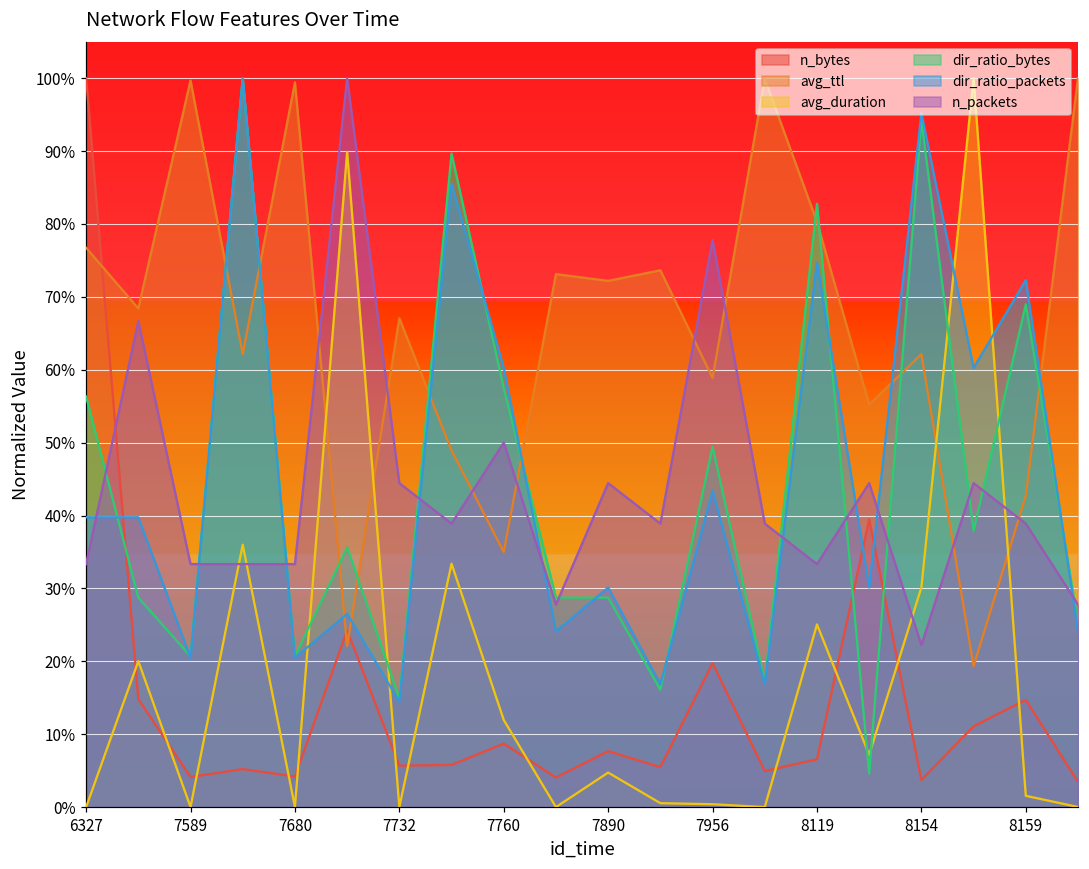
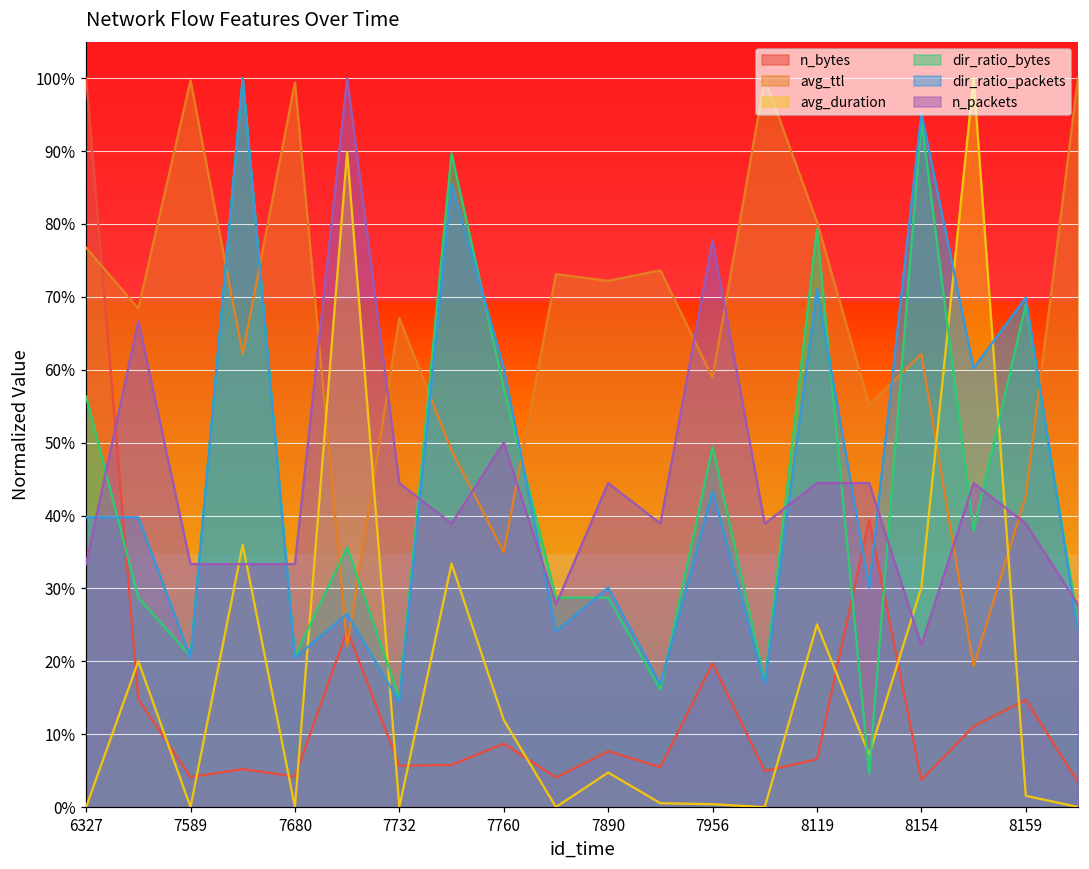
dir_ratio_bytes, 8119: 83% -> 79%
dir_ratio_packets, 8119: 75% -> 71%
n_packets, 8119: 33% -> 44%
dir_ratio_packets, 8159: 72% -> 70%
